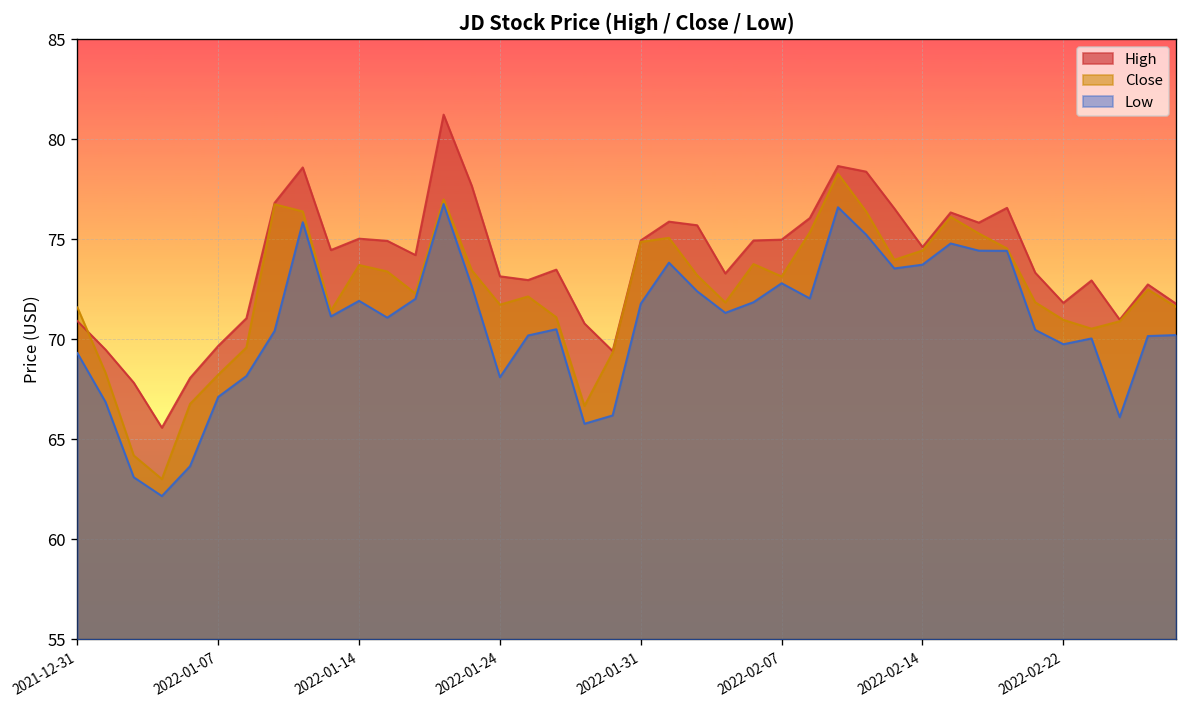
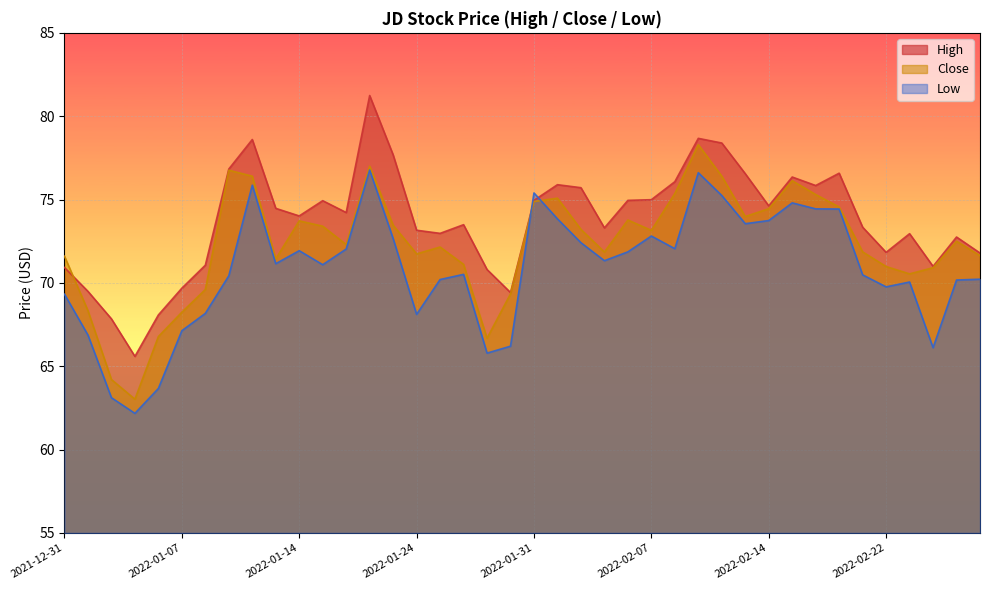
High, 2022-01-14: 75.0 -> 74.0
Low, 2022-01-31: 71.8 -> 75.4
